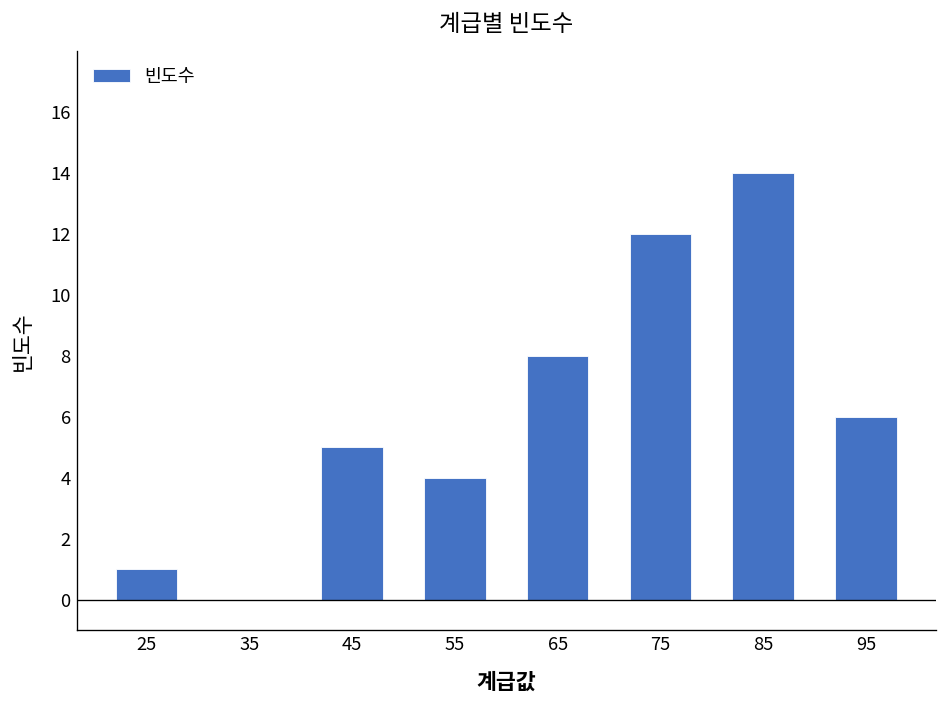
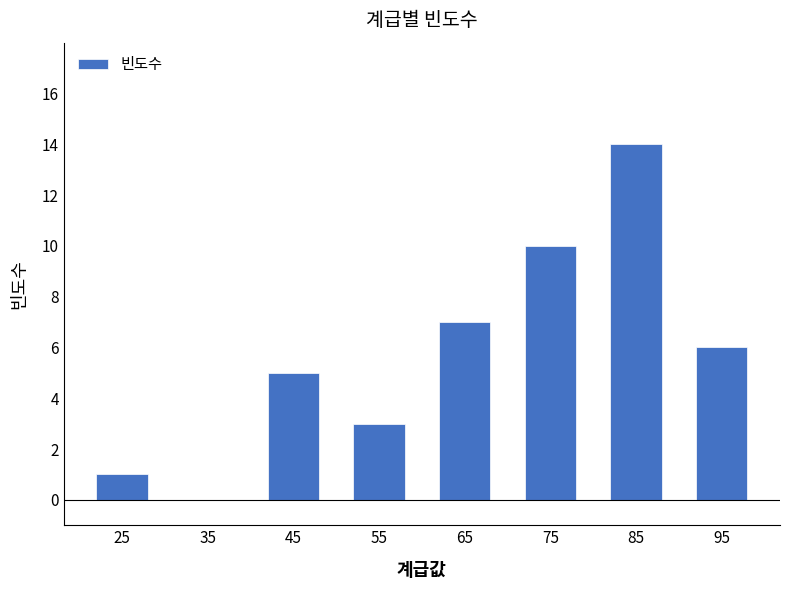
55: 4 -> 3
65: 8 -> 7
75: 12 -> 10
